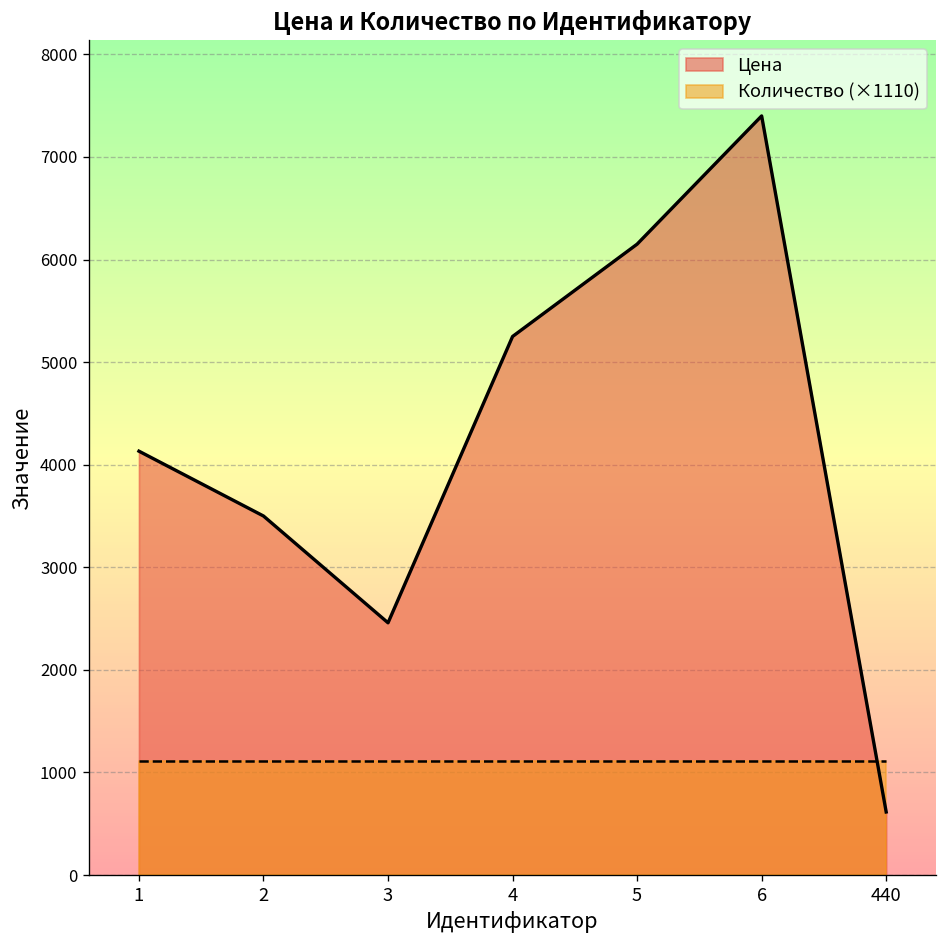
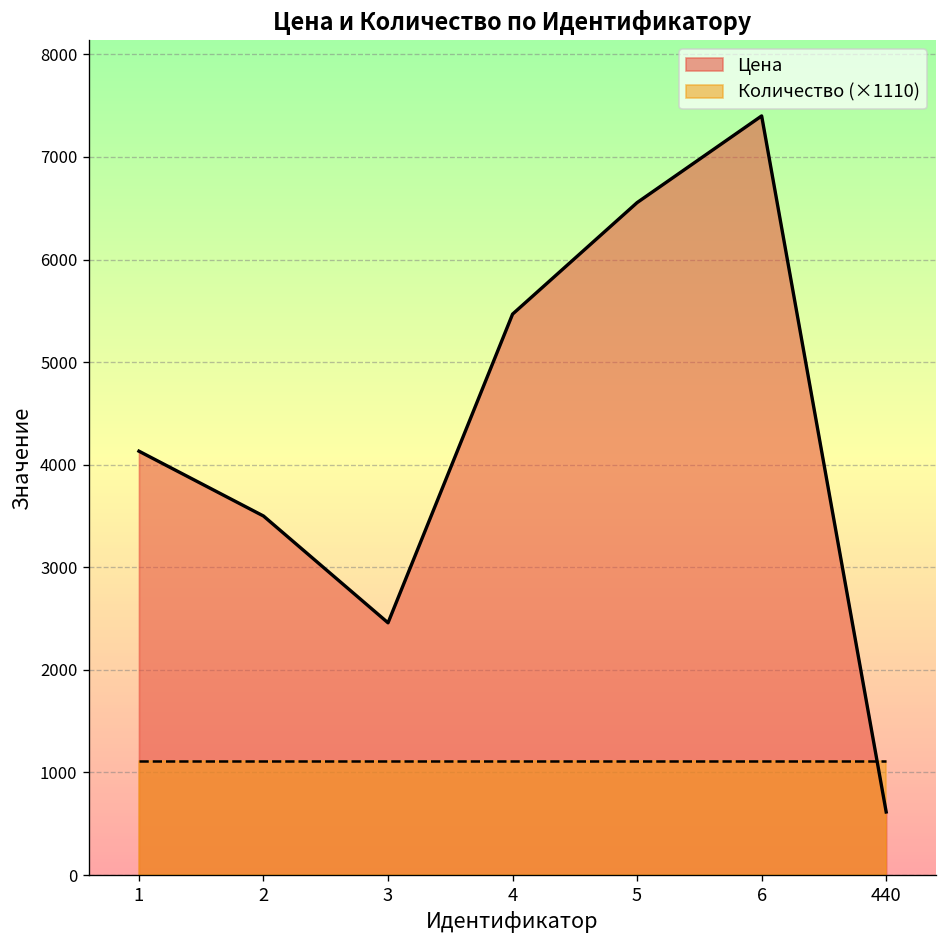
Цена, 4: 5300 -> 5500
Цена, 5: 6200 -> 6600
